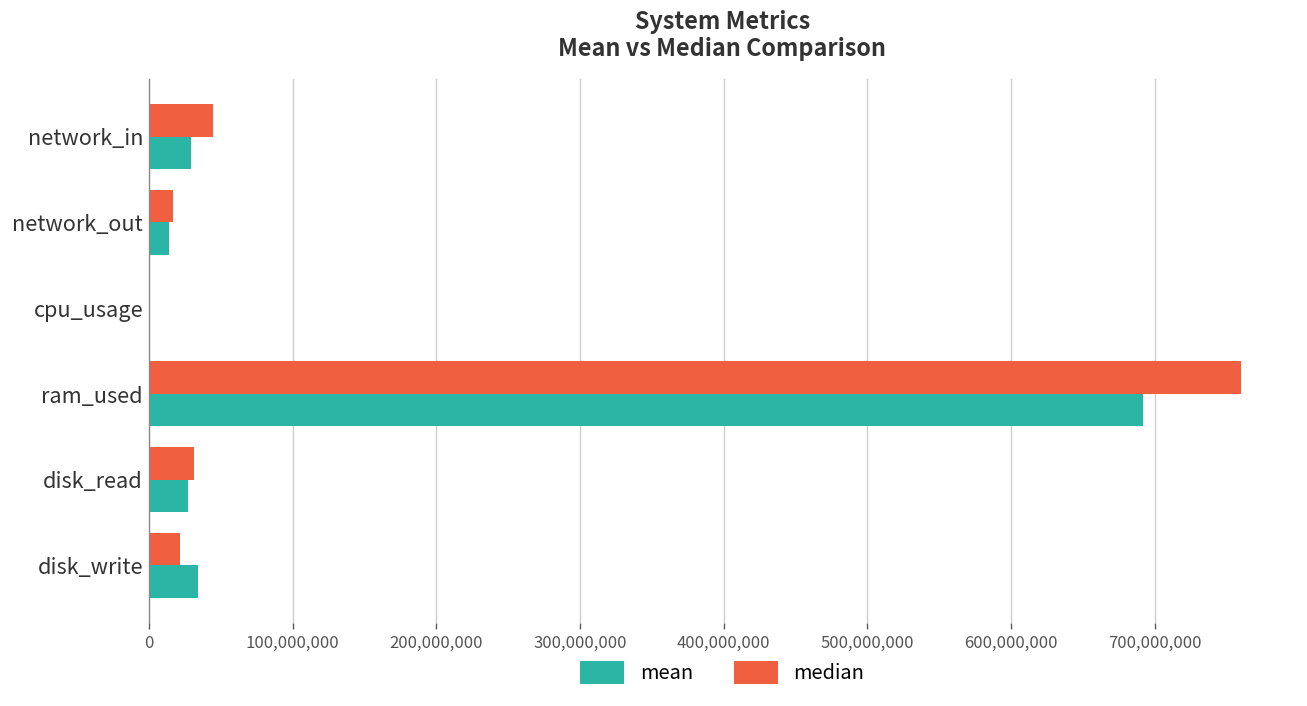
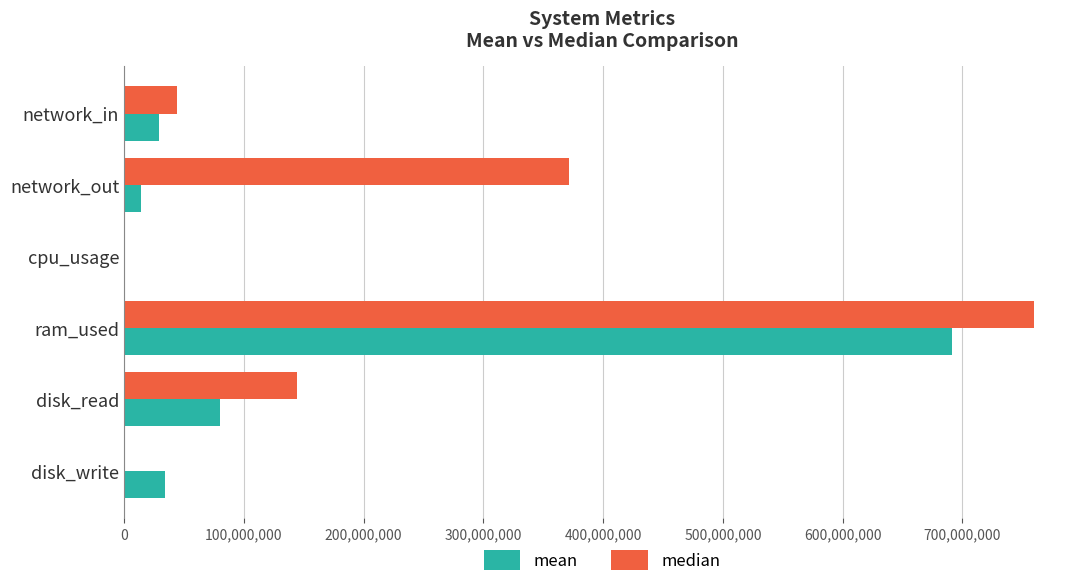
median, network_out: 16,000,000 -> 371,000,000
median, disk_read: 31,000,000 -> 145,000,000
mean, disk_read: 27,000,000 -> 80,000,000
median, disk_write: 22,000,000 -> 0
